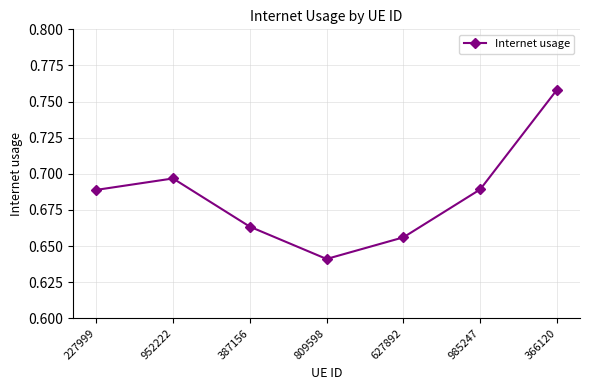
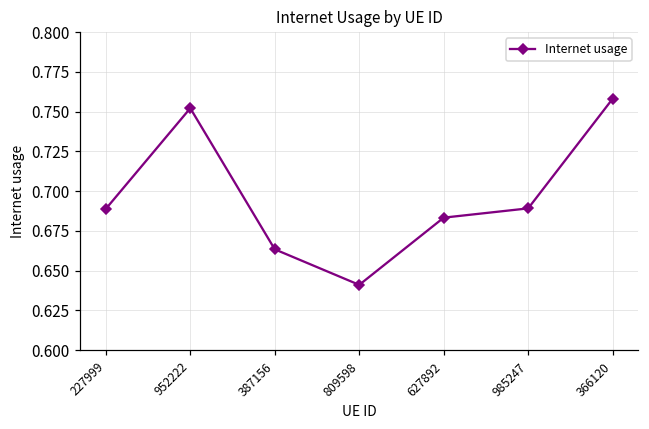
952222: 0.697 -> 0.752
627892: 0.656 -> 0.683
